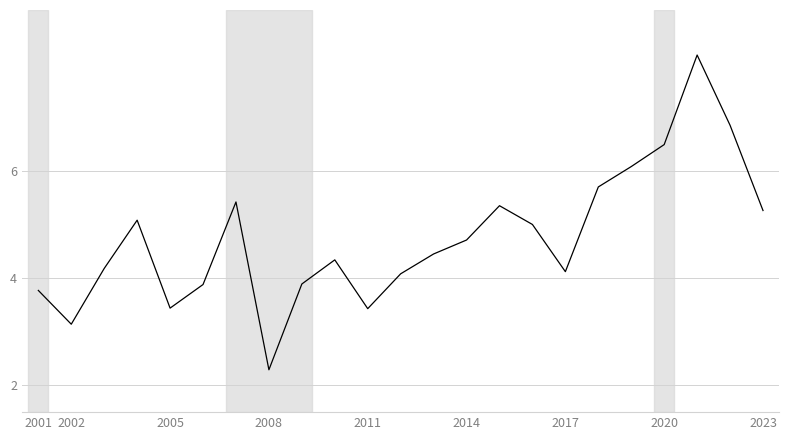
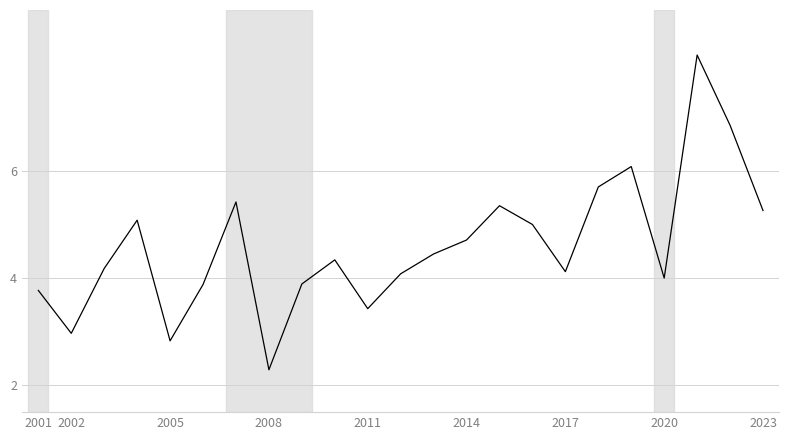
2002: 3.1 -> 3.0
2005: 3.4 -> 2.8
2020: 6.5 -> 4.0
